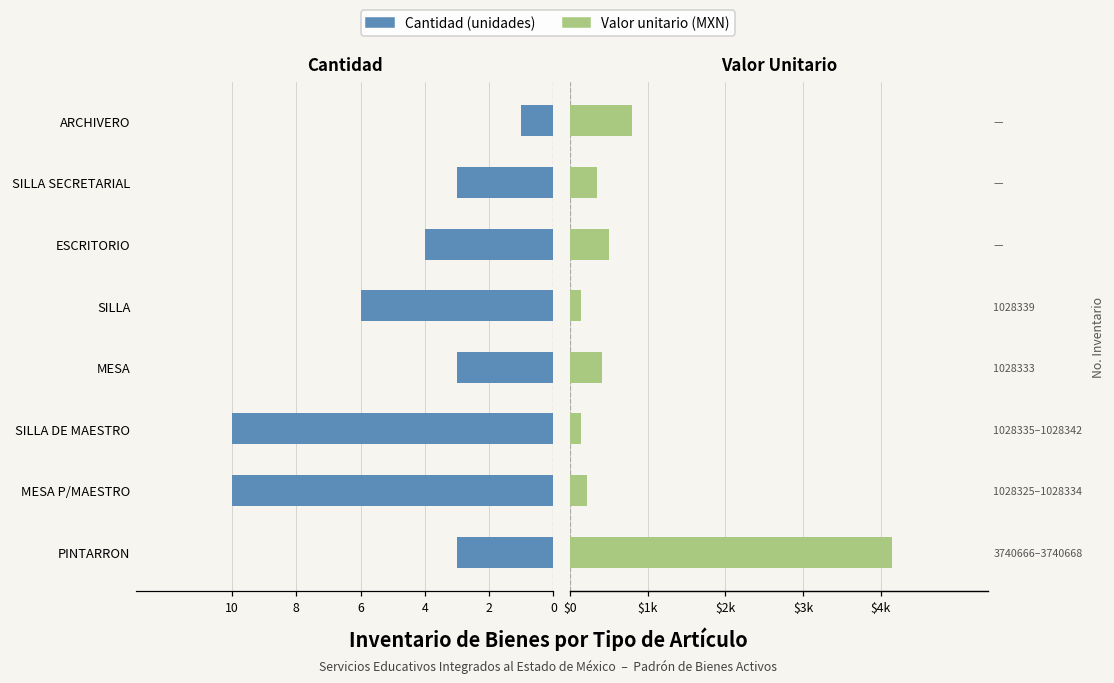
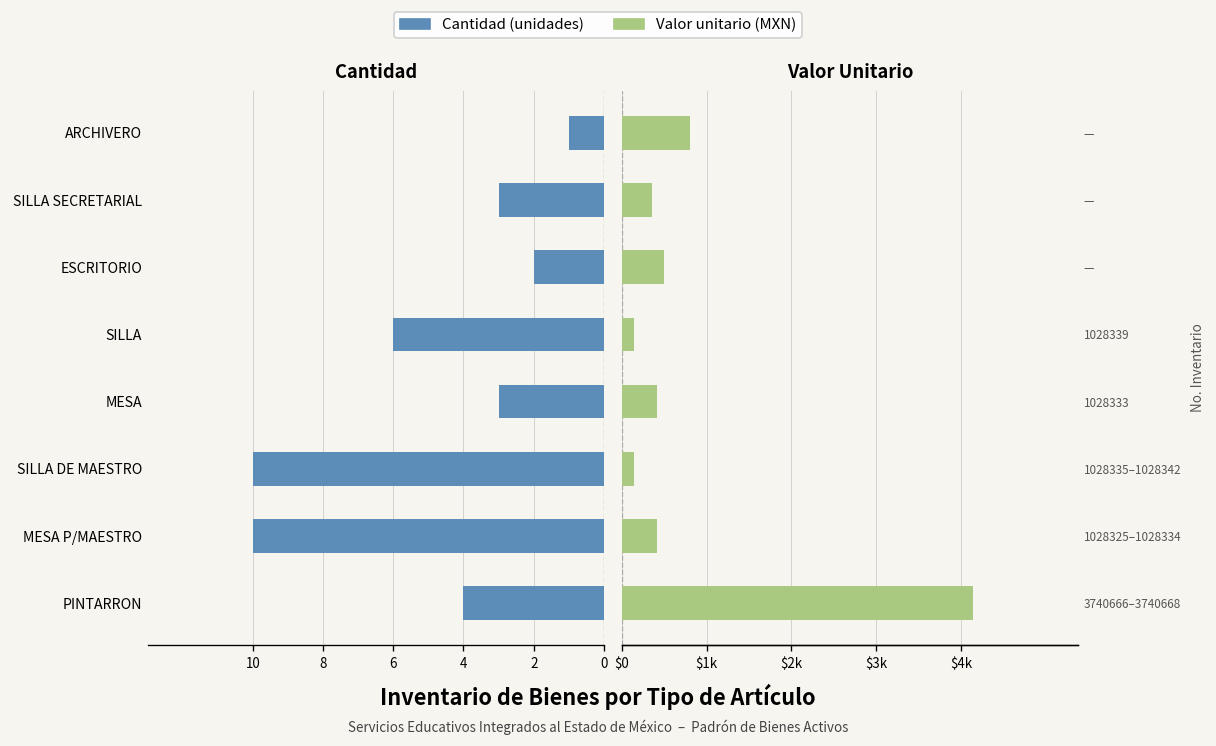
Cantidad, ESCRITORIO: 4 -> 2
Cantidad, PINTARRON: 3 -> 4
Valor Unitario, 1028325–1028334: $200 -> $400
